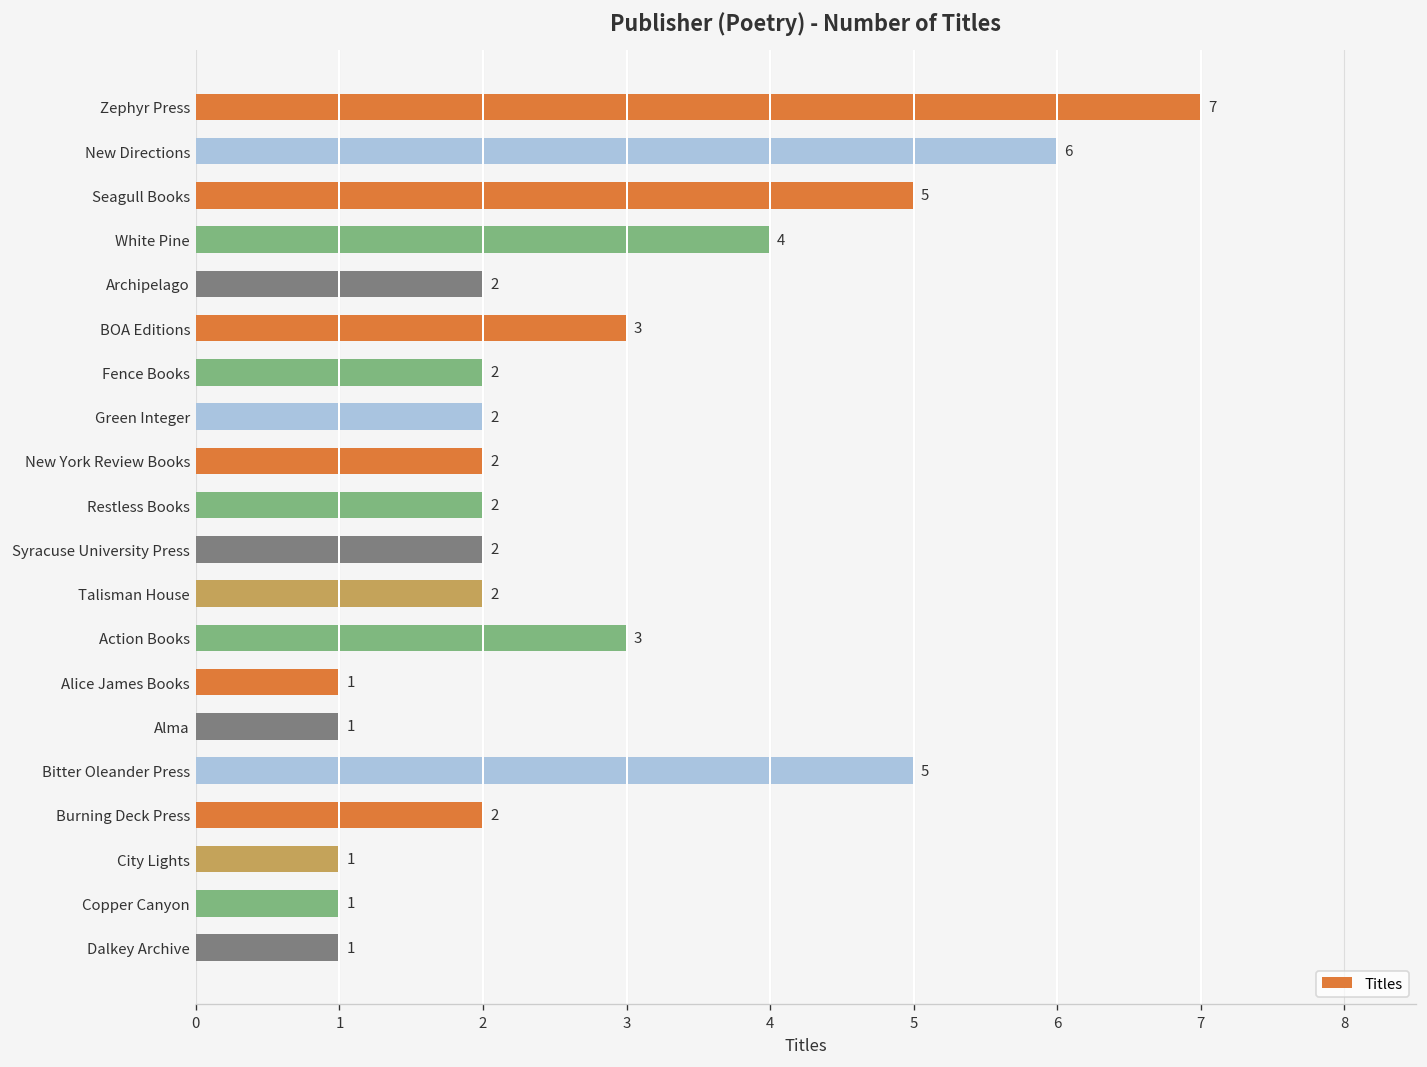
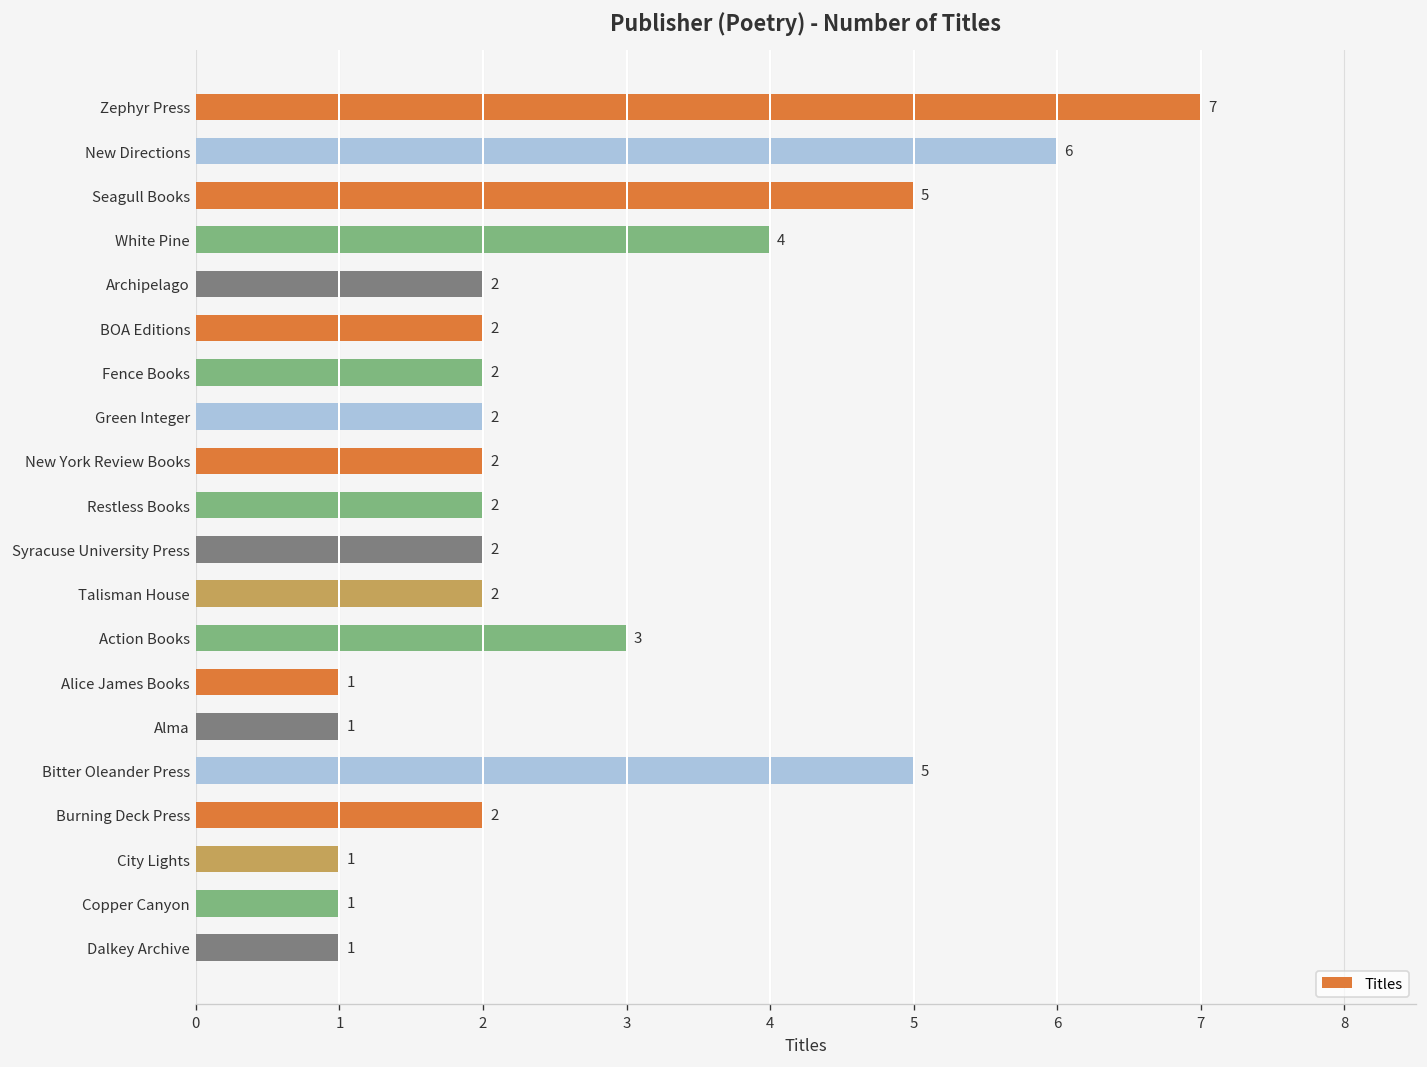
BOA Editions: 3 -> 2
